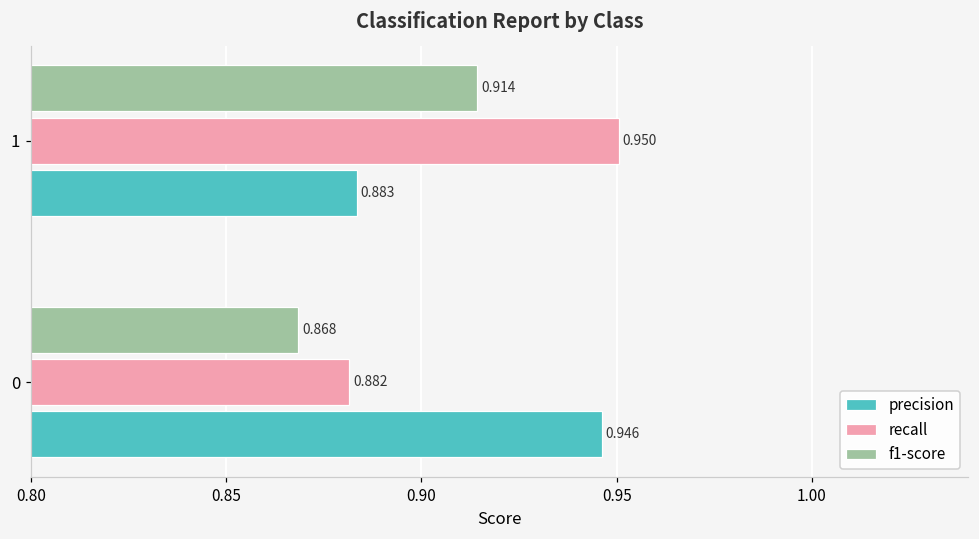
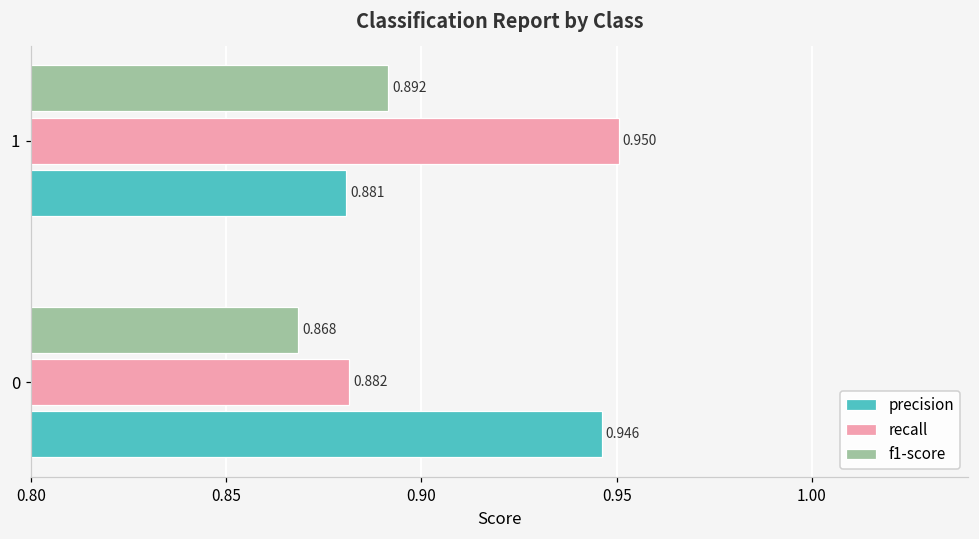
f1-score, 1: 0.914 -> 0.892
precision, 1: 0.883 -> 0.881
